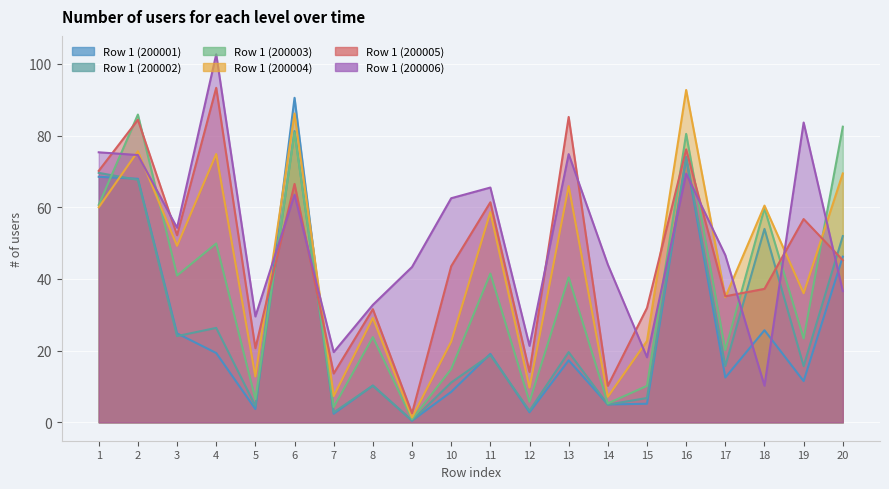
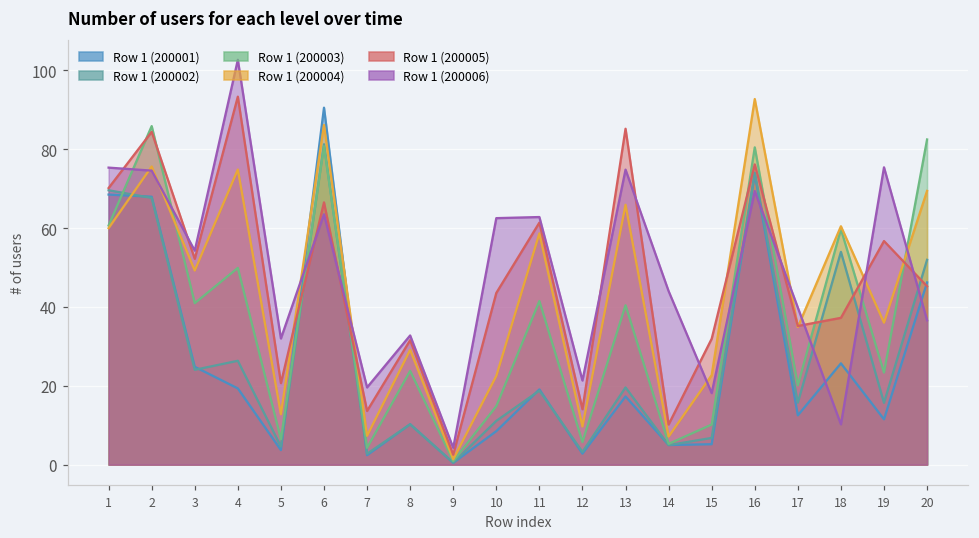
Row 1 (200006), 5: 30 -> 32
Row 1 (200006), 9: 43 -> 4
Row 1 (200006), 11: 65 -> 63
Row 1 (200006), 17: 47 -> 40
Row 1 (200006), 19: 84 -> 75
